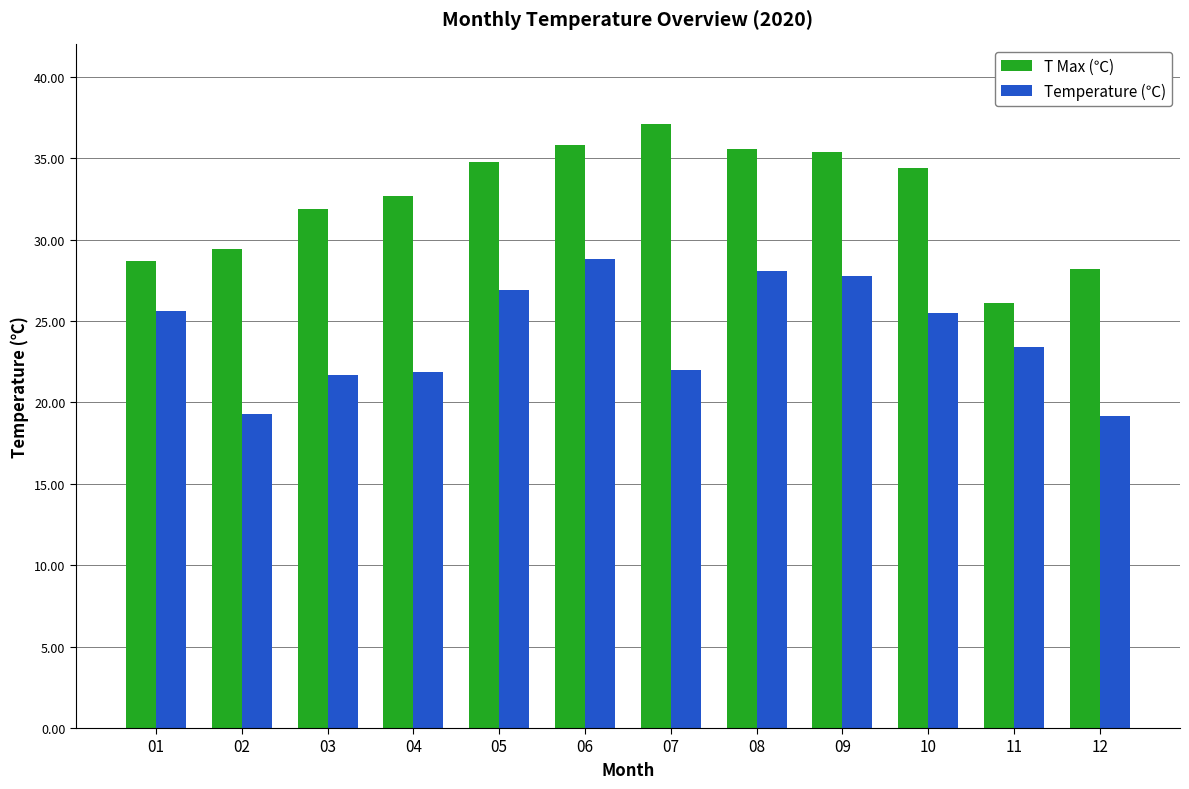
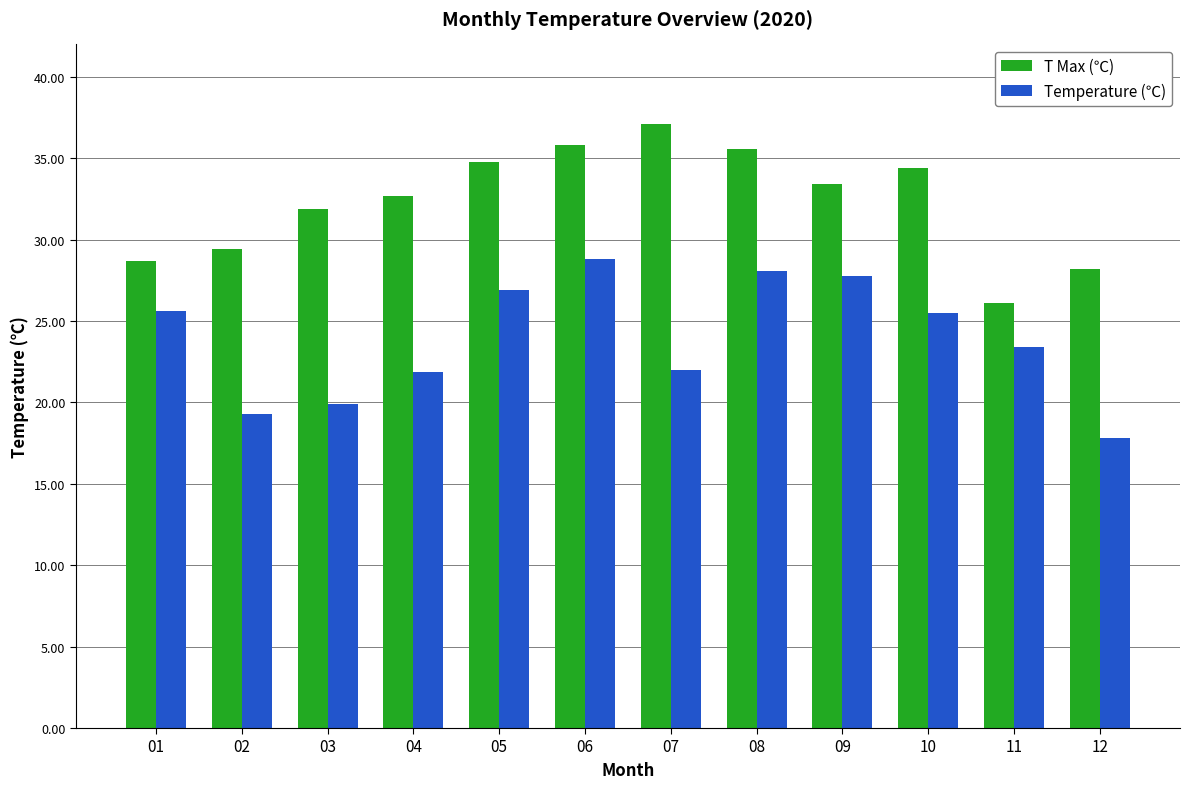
Temperature (℃), 03: 21.7 -> 19.9
T Max (℃), 09: 35.4 -> 33.4
Temperature (℃), 12: 19.2 -> 17.8
